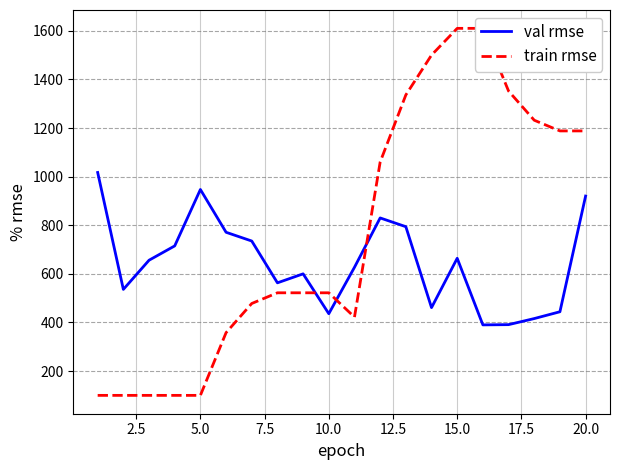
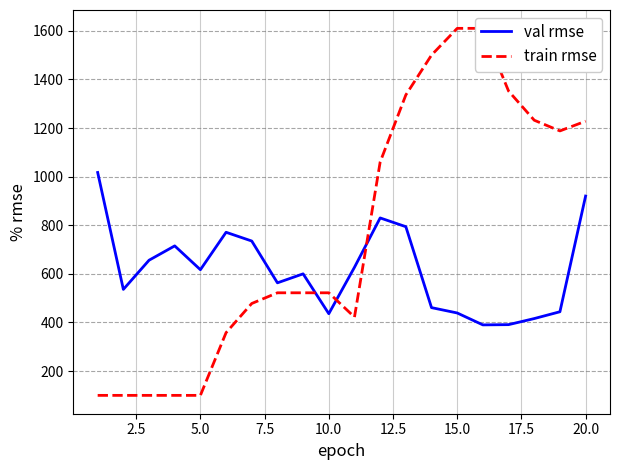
val rmse, 5.0: 950 -> 620
val rmse, 15.0: 660 -> 440
train rmse, 20.0: 1190 -> 1230
